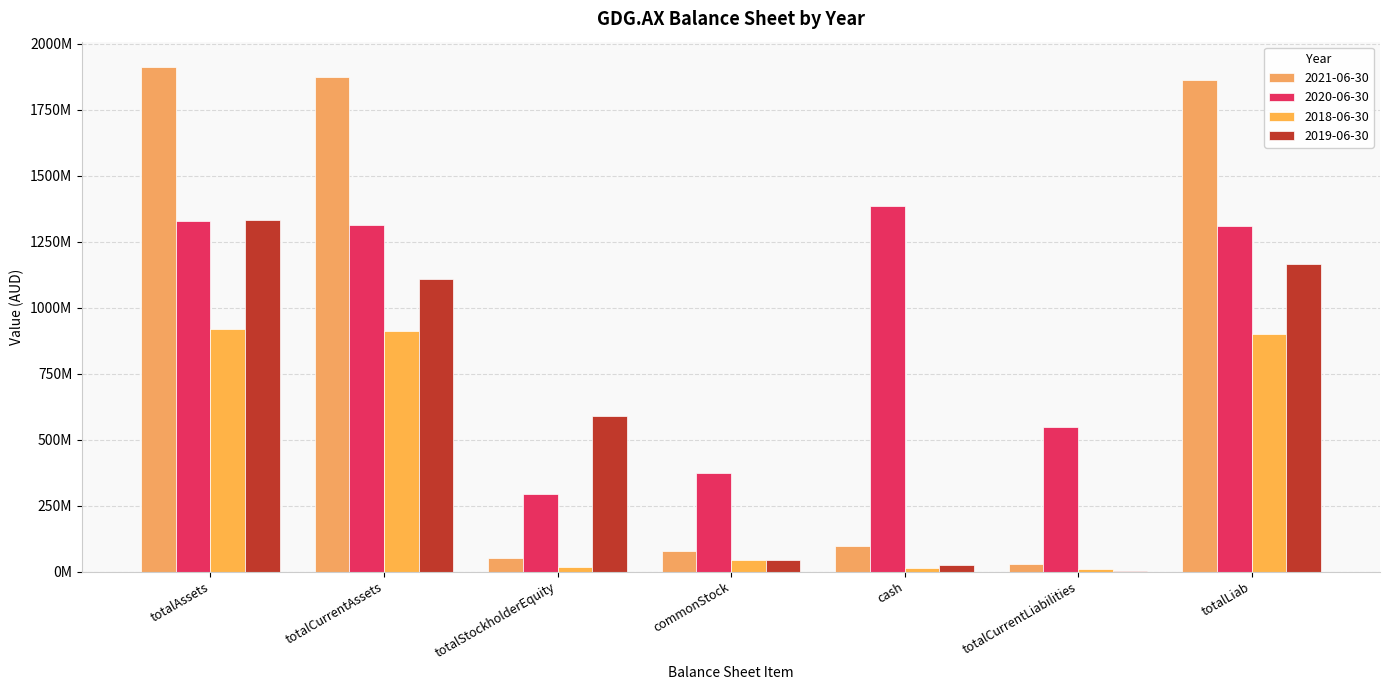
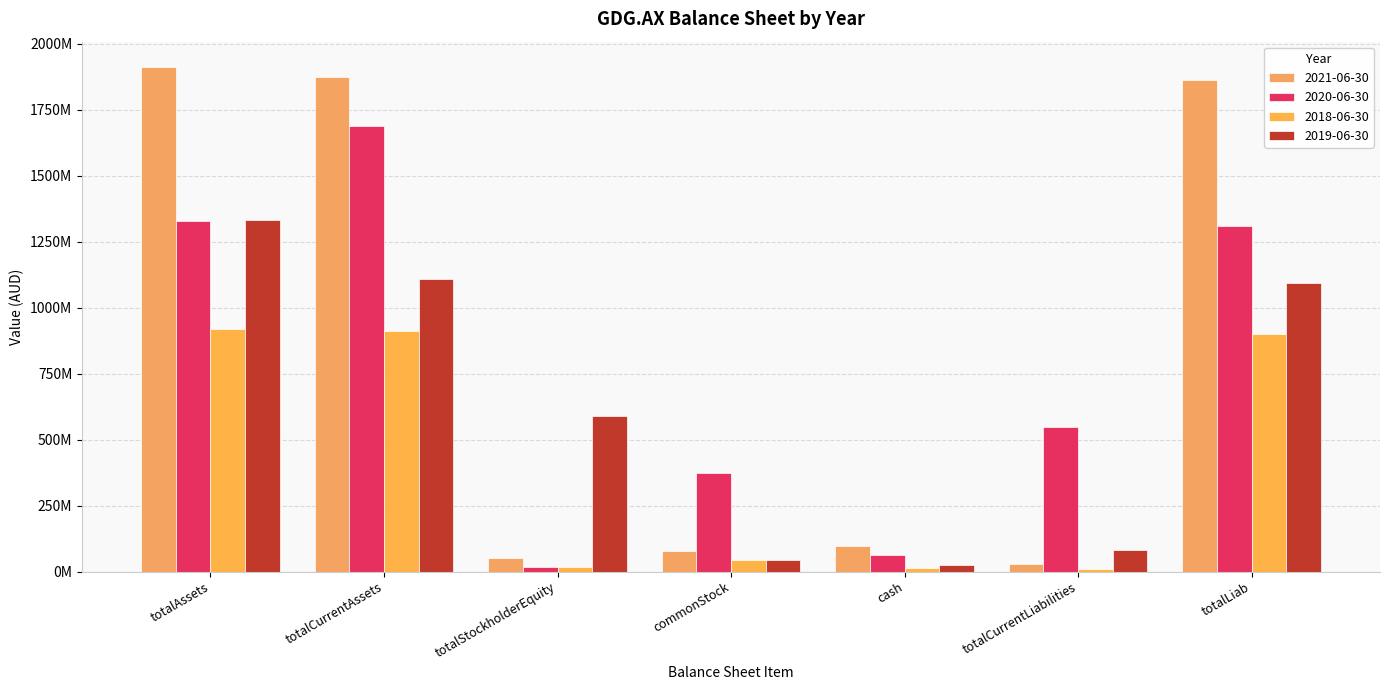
2020-06-30, totalCurrentAssets: 1310000000 -> 1690000000
2020-06-30, totalStockholderEquity: 290000000 -> 20000000
2020-06-30, cash: 1380000000 -> 60000000
2019-06-30, totalCurrentLiabilities: 0 -> 80000000
2019-06-30, totalLiab: 1170000000 -> 1090000000
